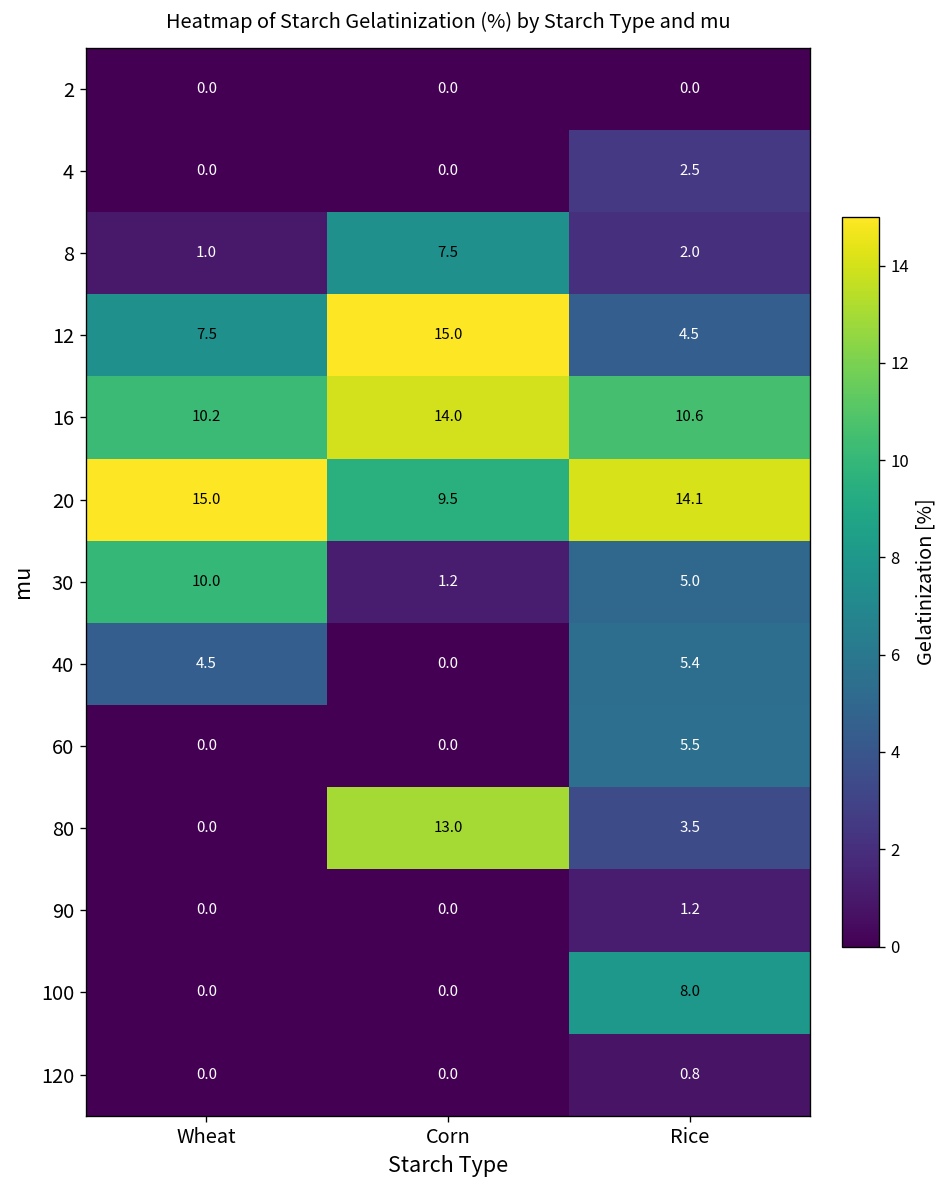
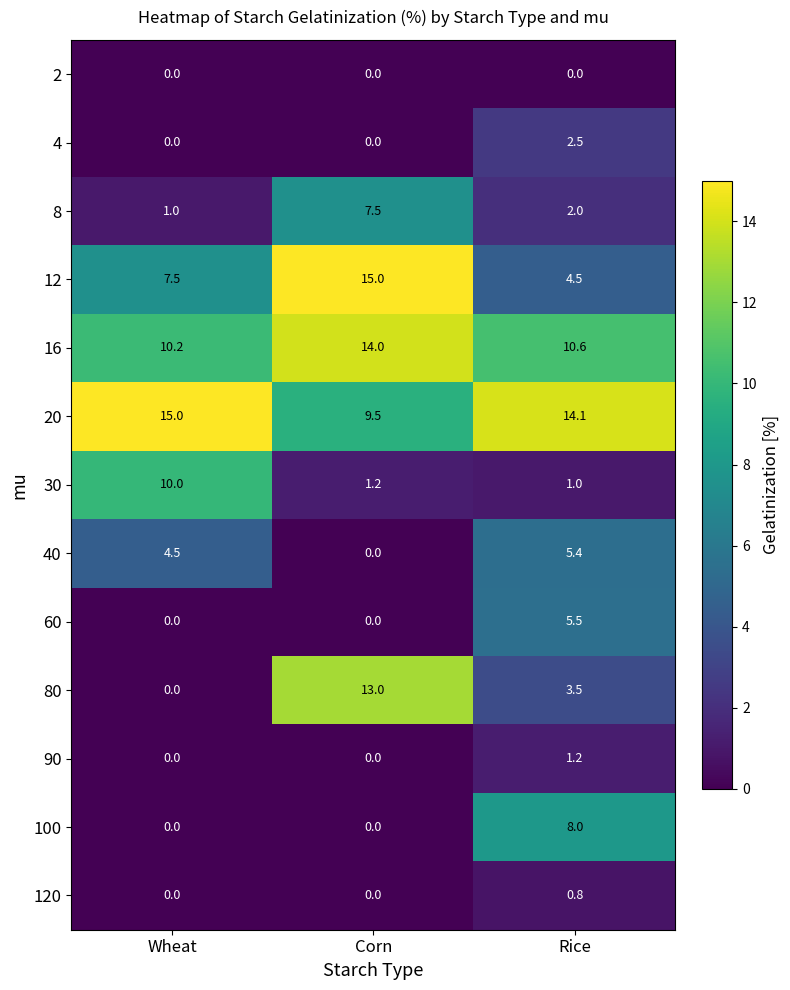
30, Rice: 5.0 -> 1.0
